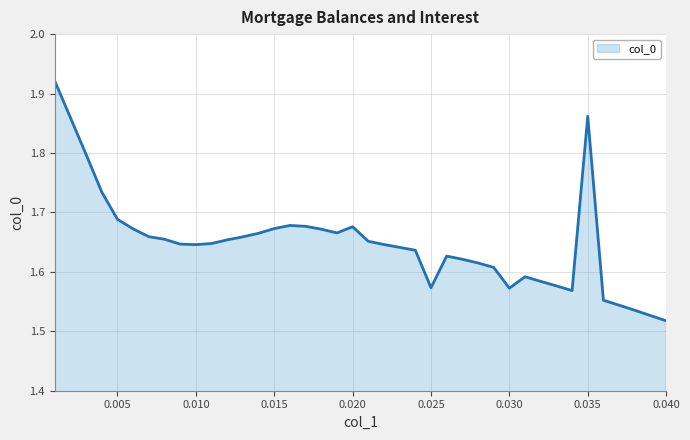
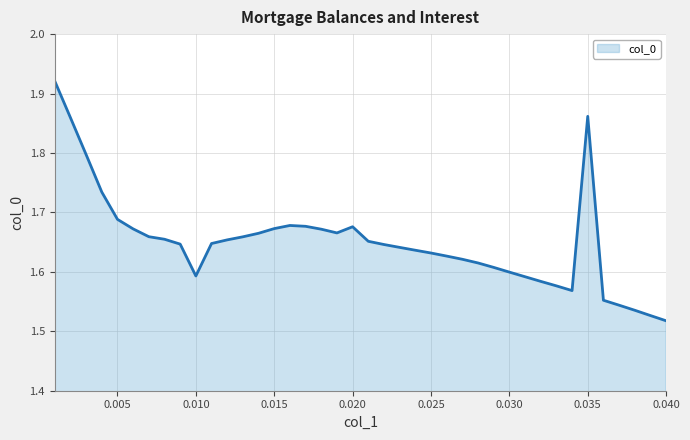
0.010: 1.65 -> 1.59
0.025: 1.57 -> 1.63
0.030: 1.57 -> 1.60
